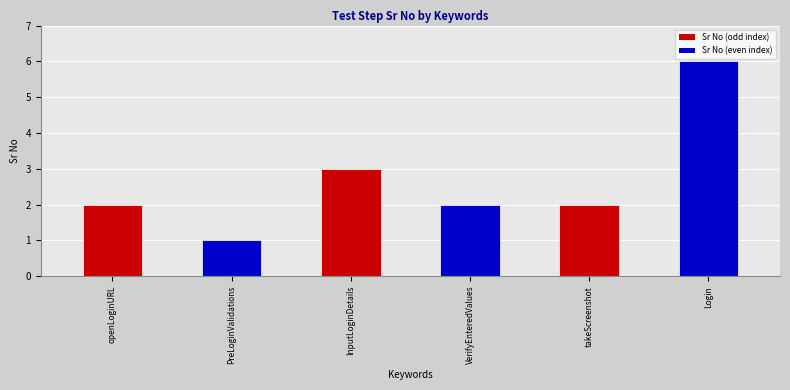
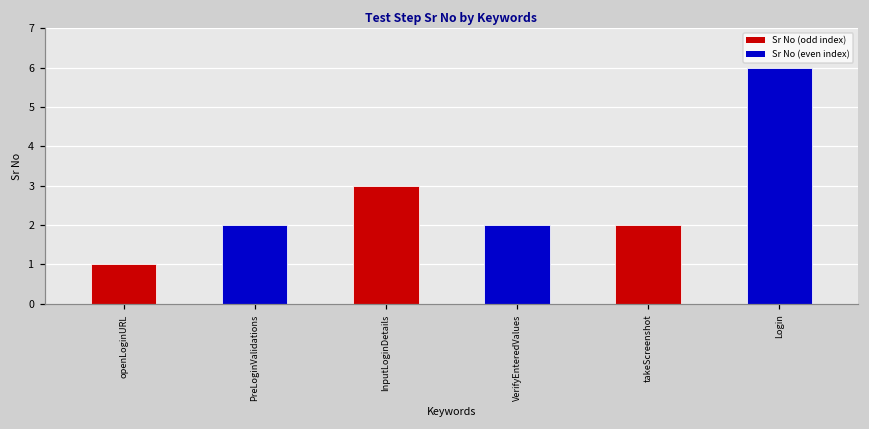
openLoginURL: 2 -> 1
PreLoginValidations: 1 -> 2
